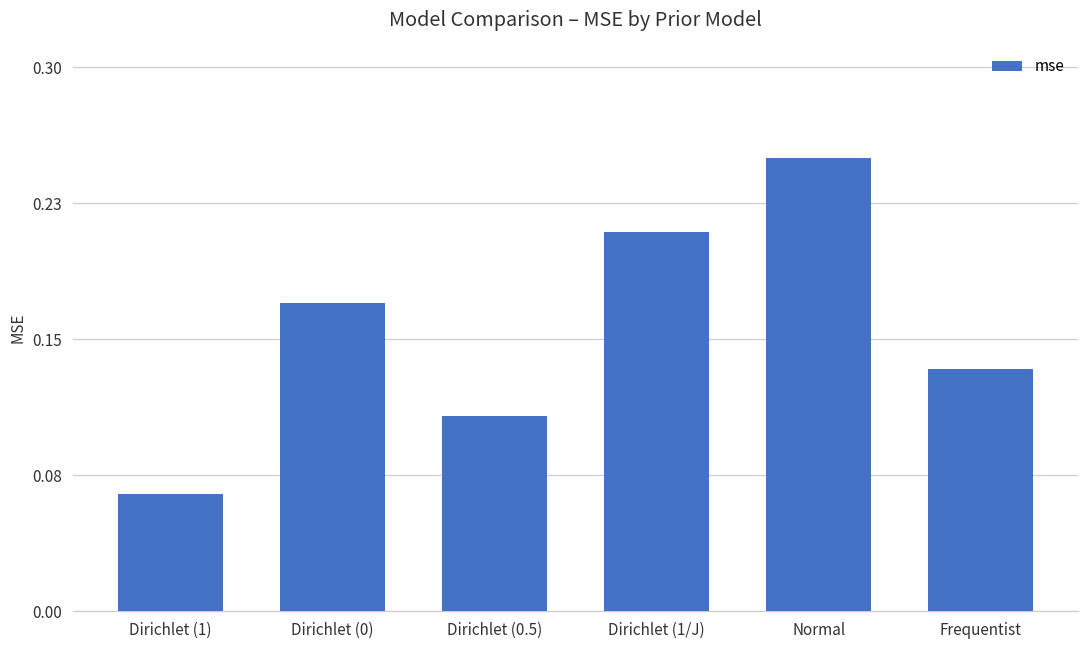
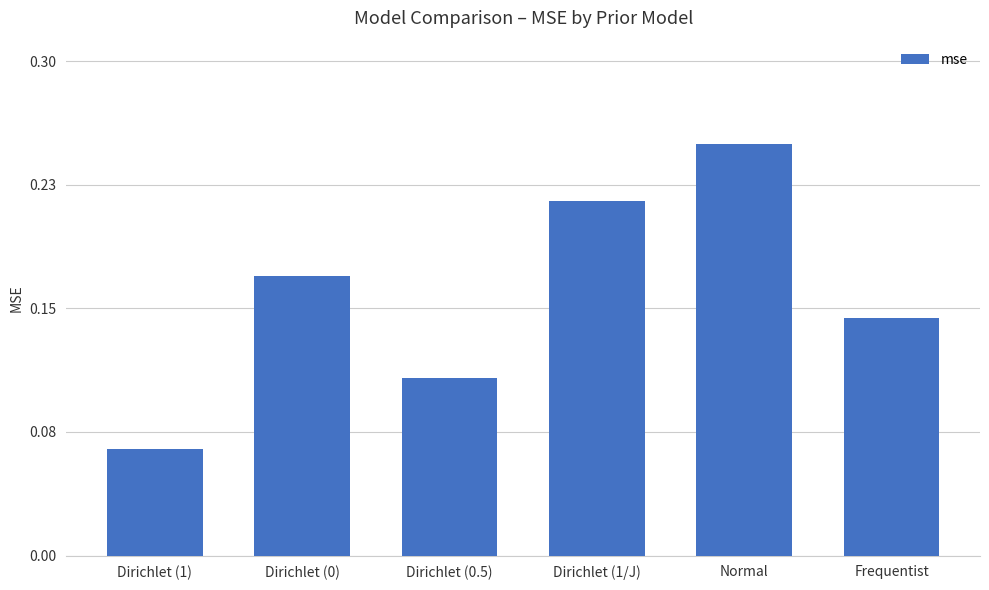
Dirichlet (1/J): 0.210 -> 0.216
Frequentist: 0.134 -> 0.145
